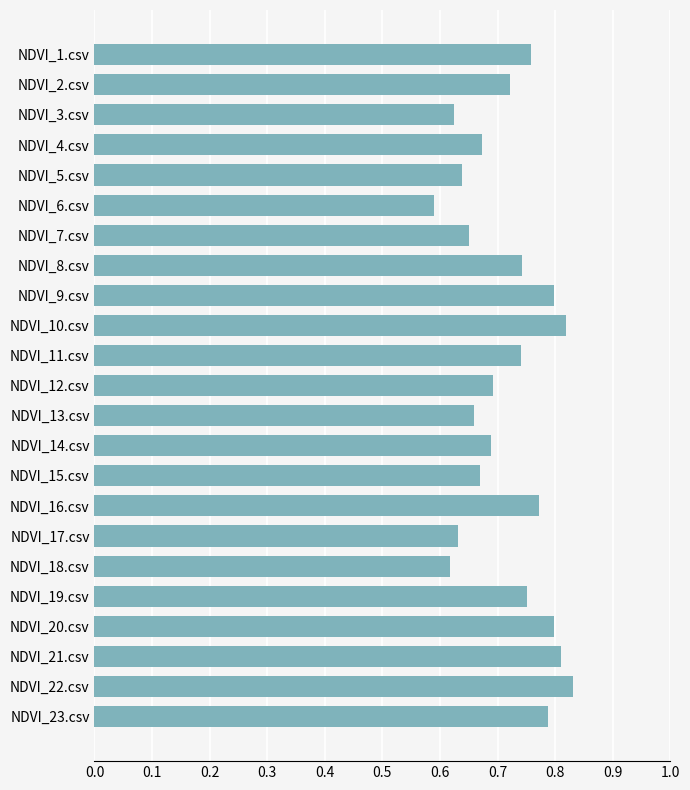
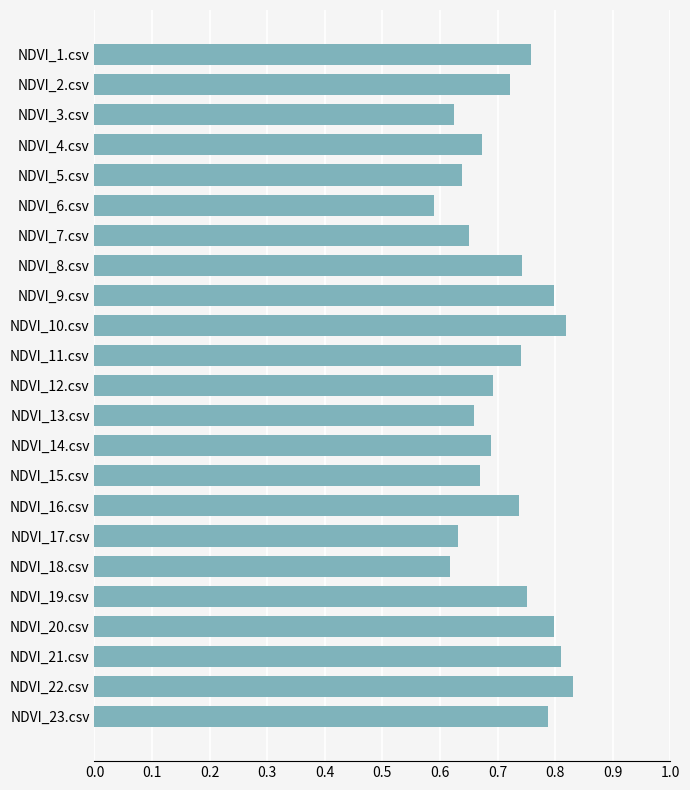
NDVI_16.csv: 0.77 -> 0.74
